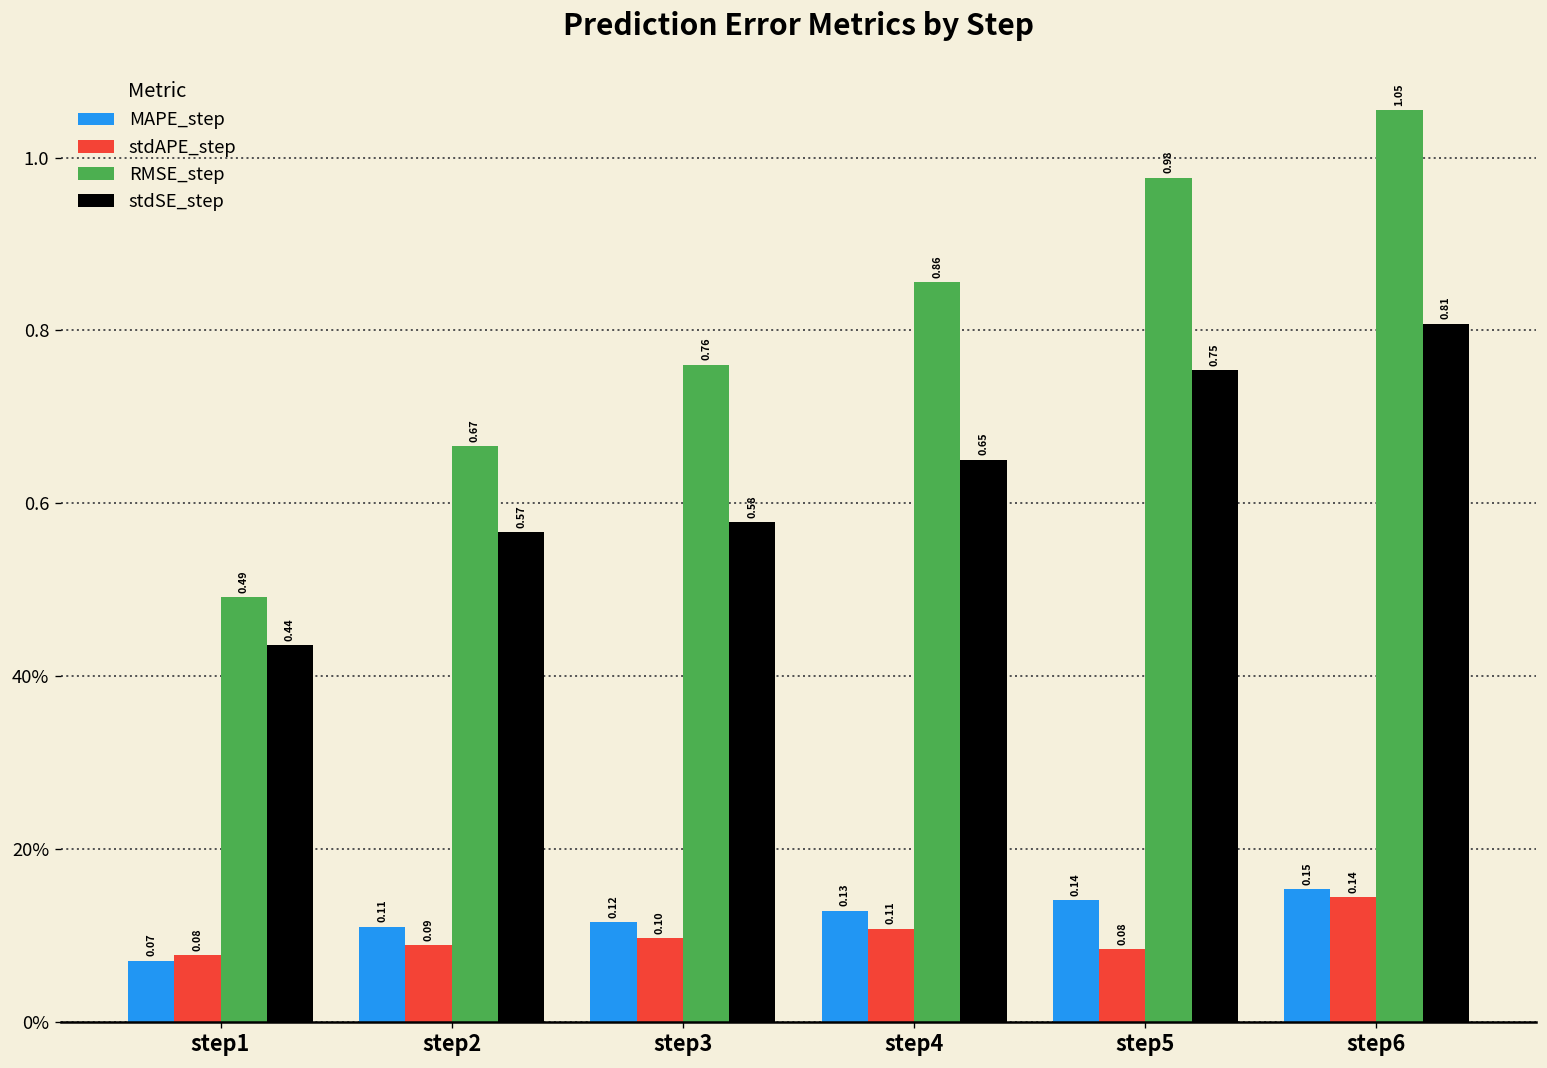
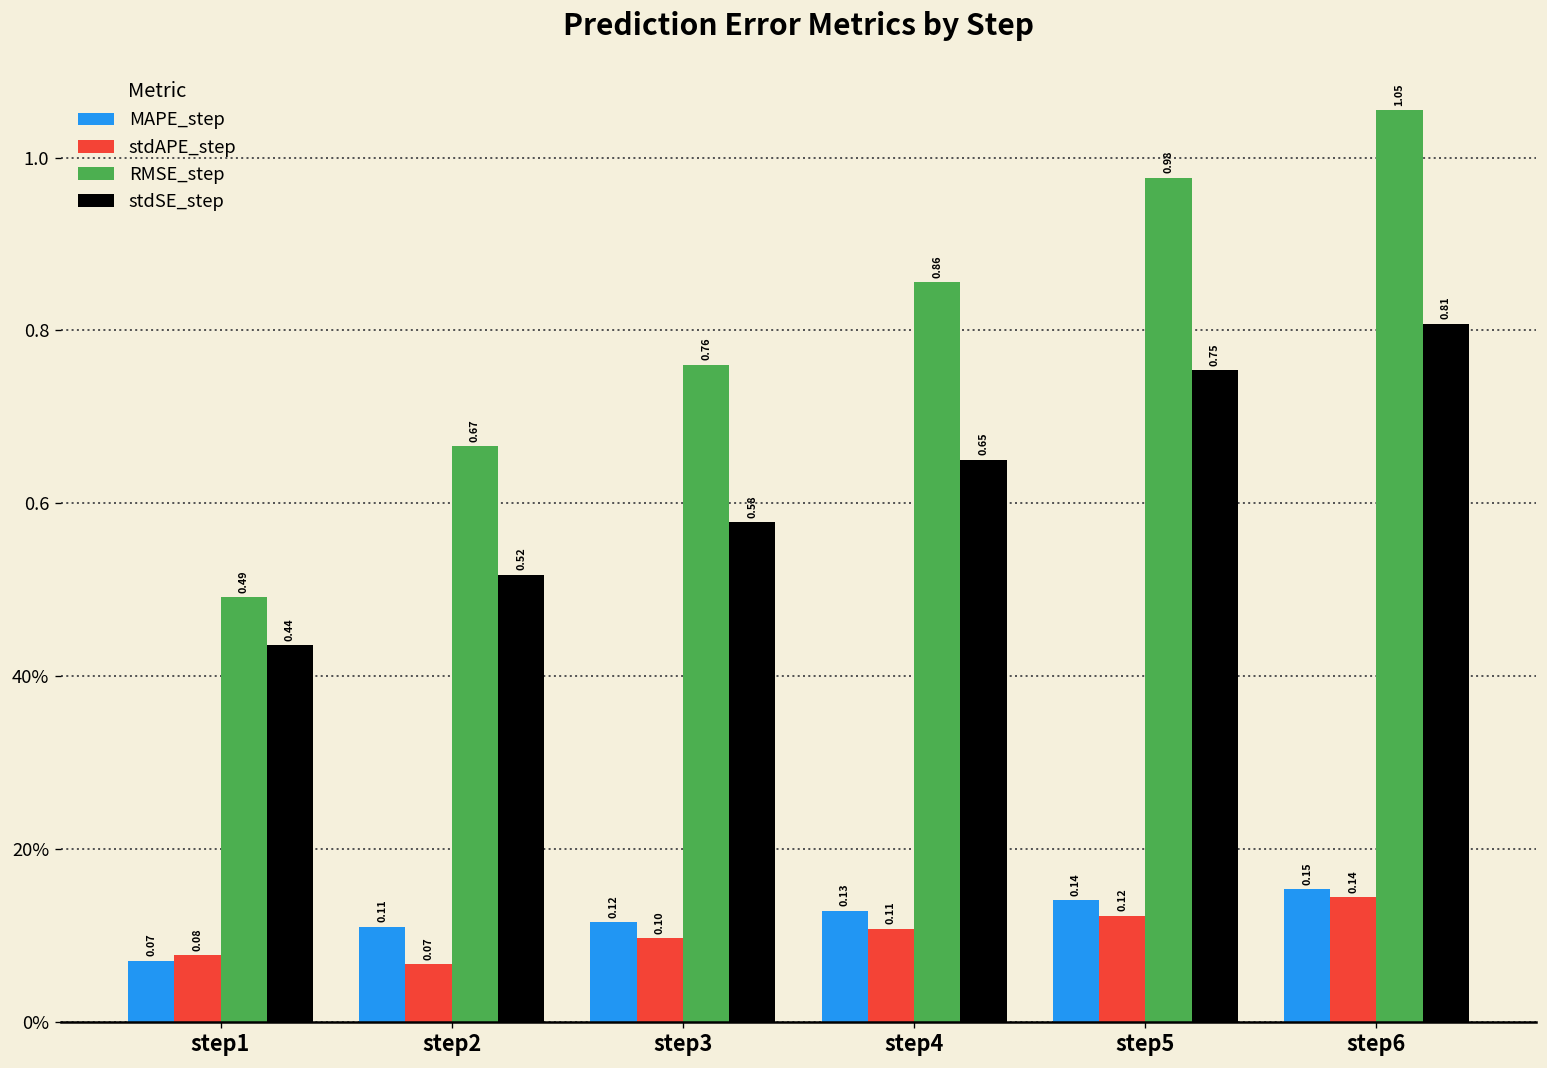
stdAPE_step, step2: 0.09 -> 0.07
stdSE_step, step2: 0.57 -> 0.52
stdAPE_step, step5: 0.08 -> 0.12
